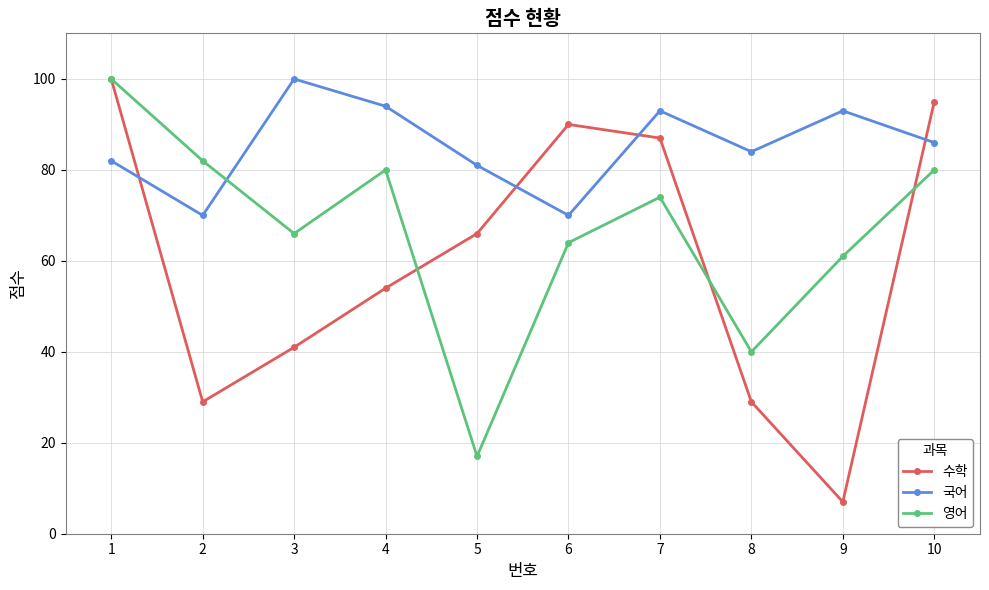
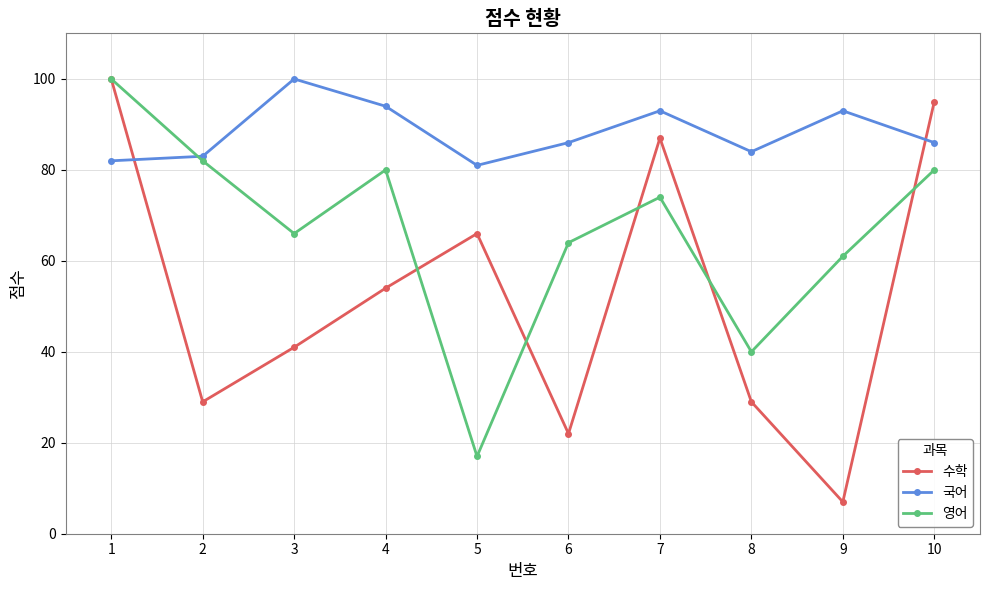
국어, 2: 70 -> 83
수학, 6: 90 -> 22
국어, 6: 70 -> 86
